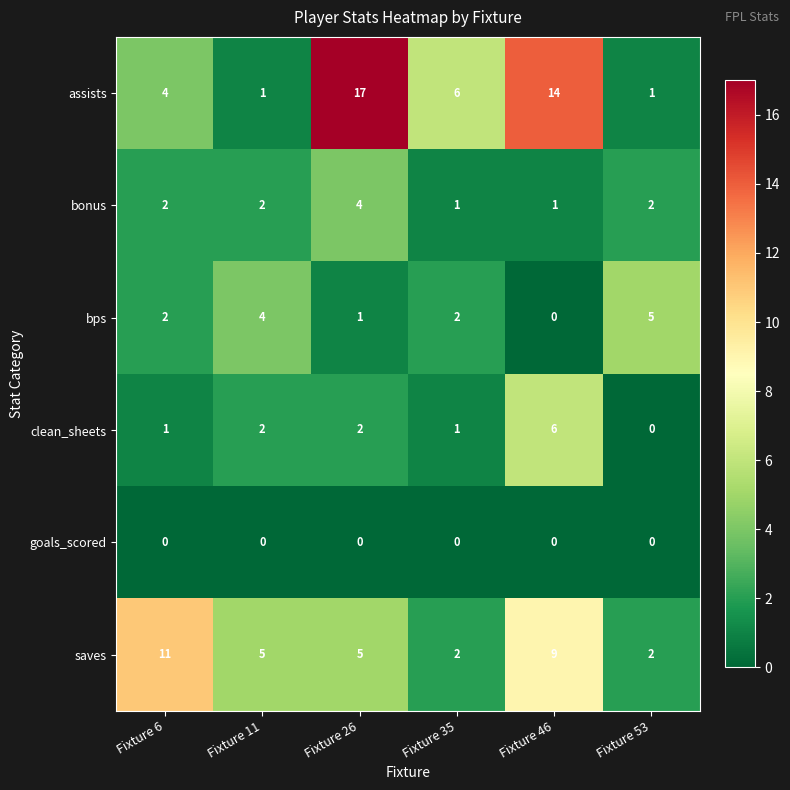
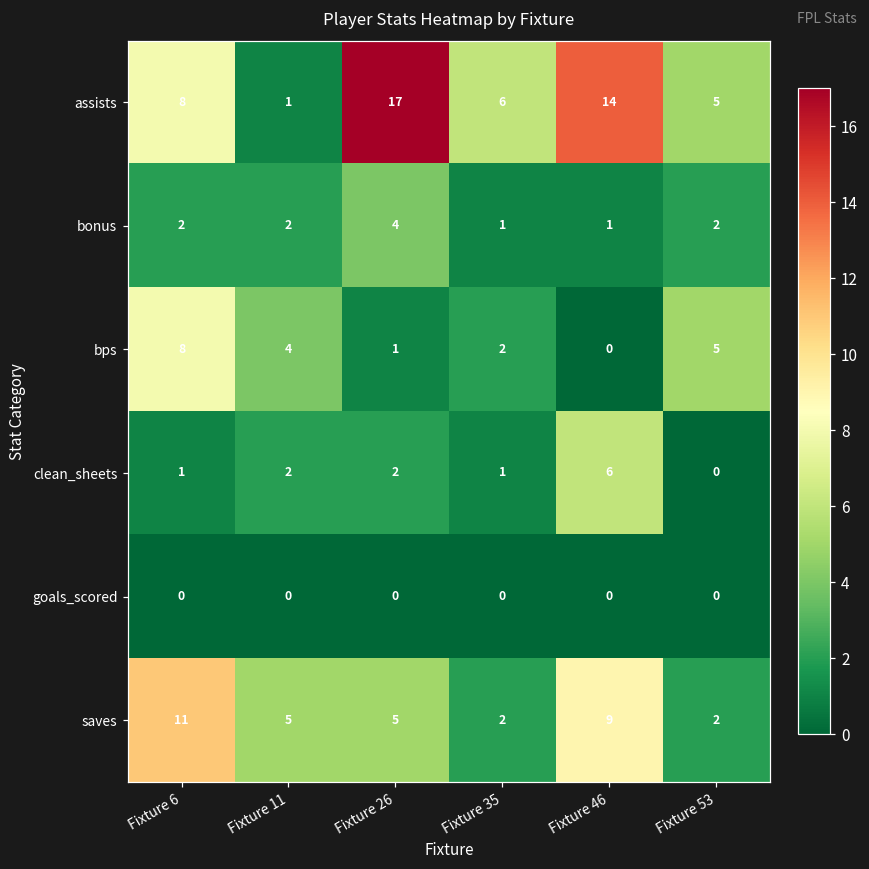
assists, Fixture 6: 4 -> 8
assists, Fixture 53: 1 -> 5
bps, Fixture 6: 2 -> 8
